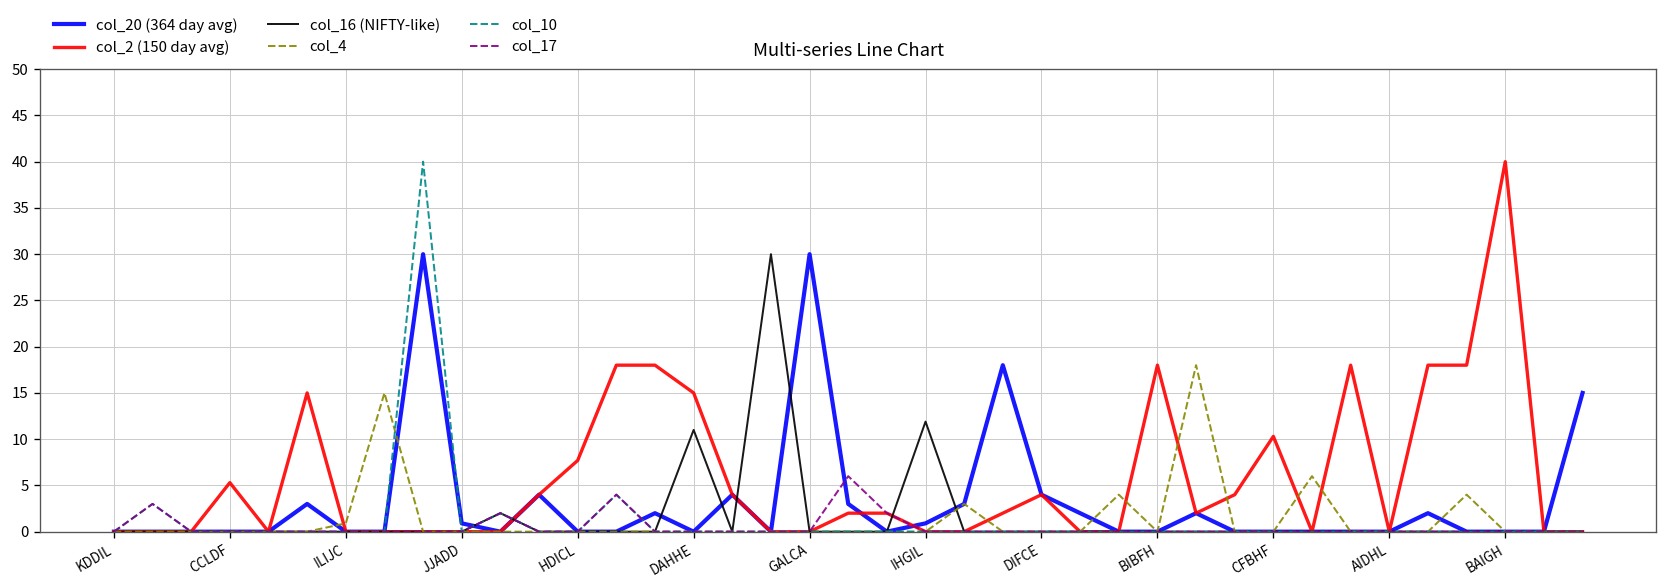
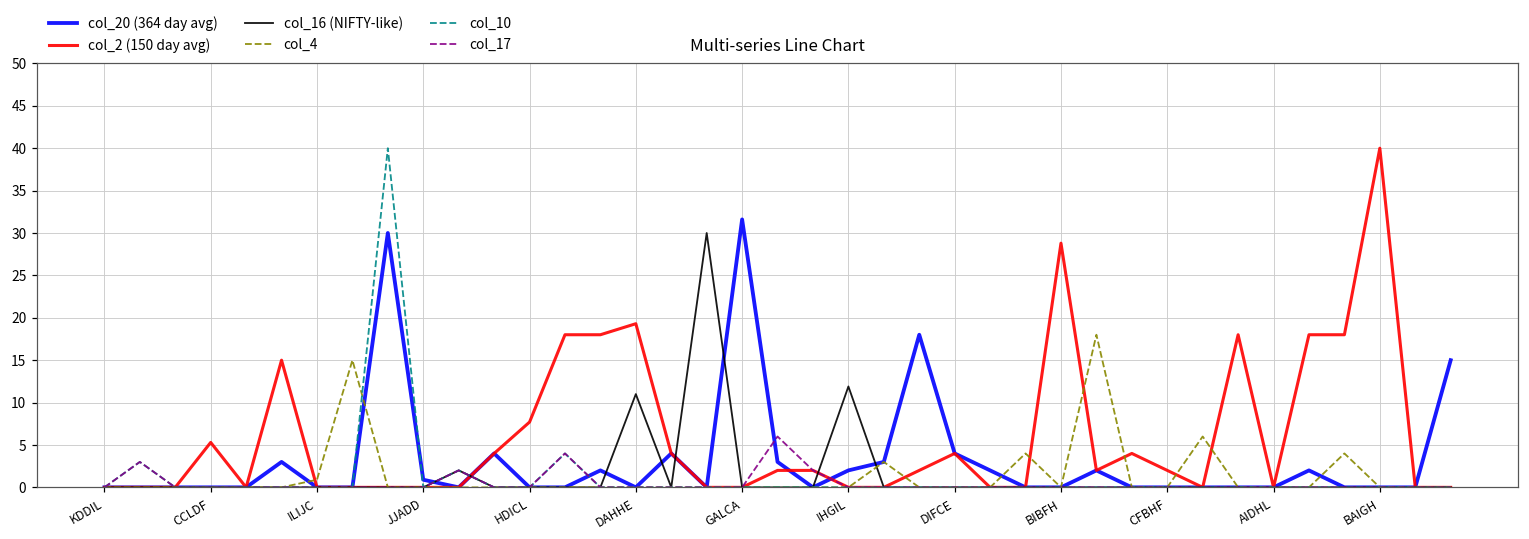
col_2 (150 day avg), DAHHE: 15 -> 19
col_20 (364 day avg), GALCA: 30 -> 32
col_20 (364 day avg), IHGIL: 1 -> 2
col_2 (150 day avg), BIBFH: 18 -> 29
col_2 (150 day avg), CFBHF: 10 -> 2
